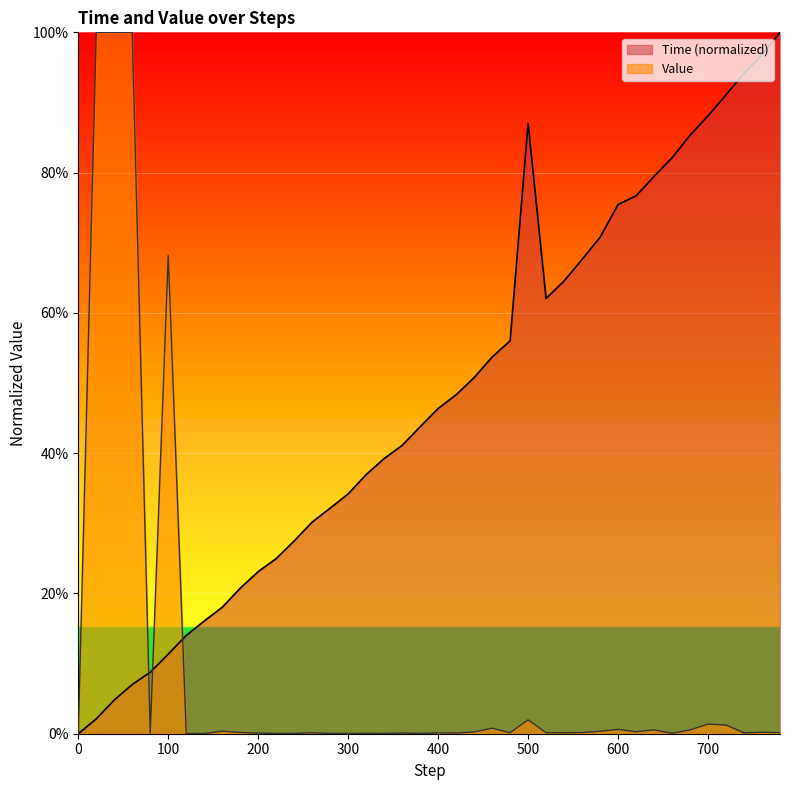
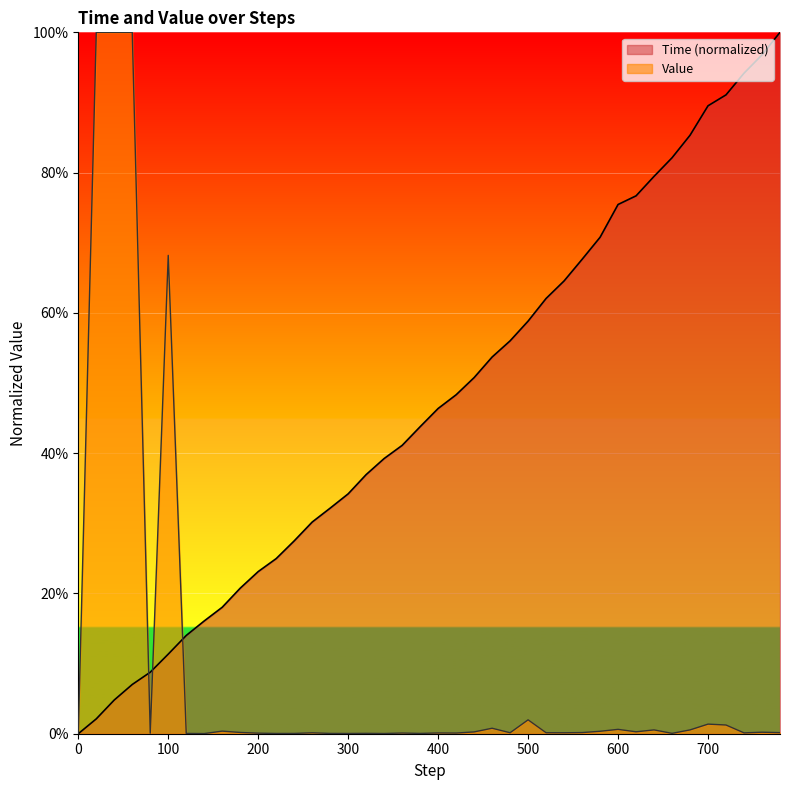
Time (normalized), 500: 87% -> 59%
Time (normalized), 700: 88% -> 90%
